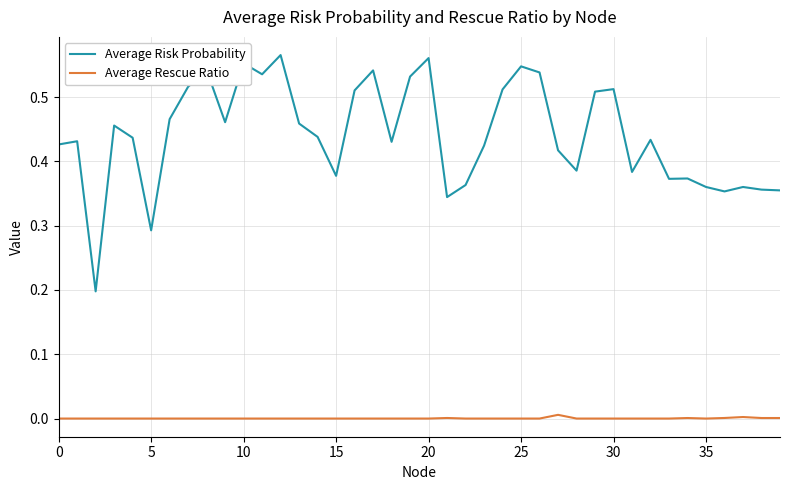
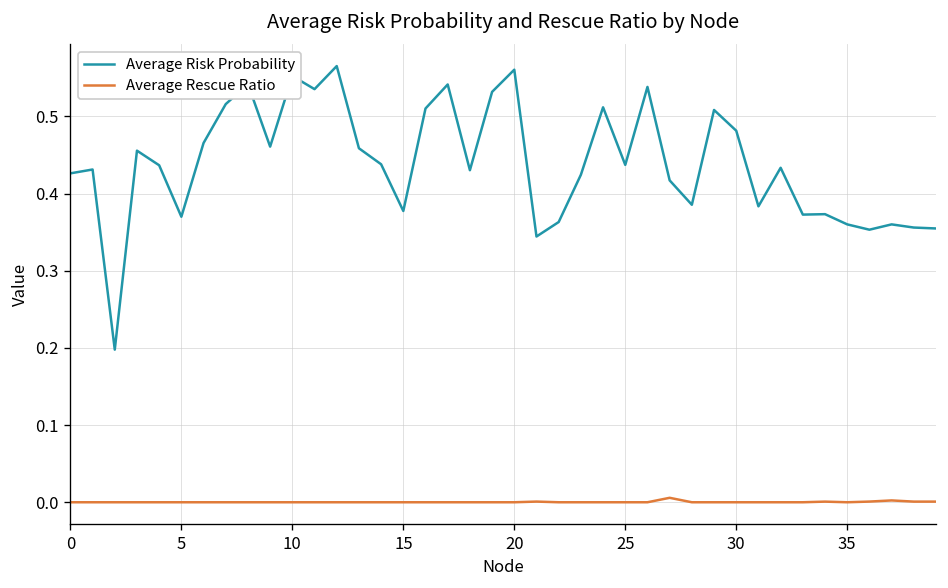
Average Risk Probability, 5: 0.29 -> 0.37
Average Risk Probability, 25: 0.55 -> 0.44
Average Risk Probability, 30: 0.51 -> 0.48
